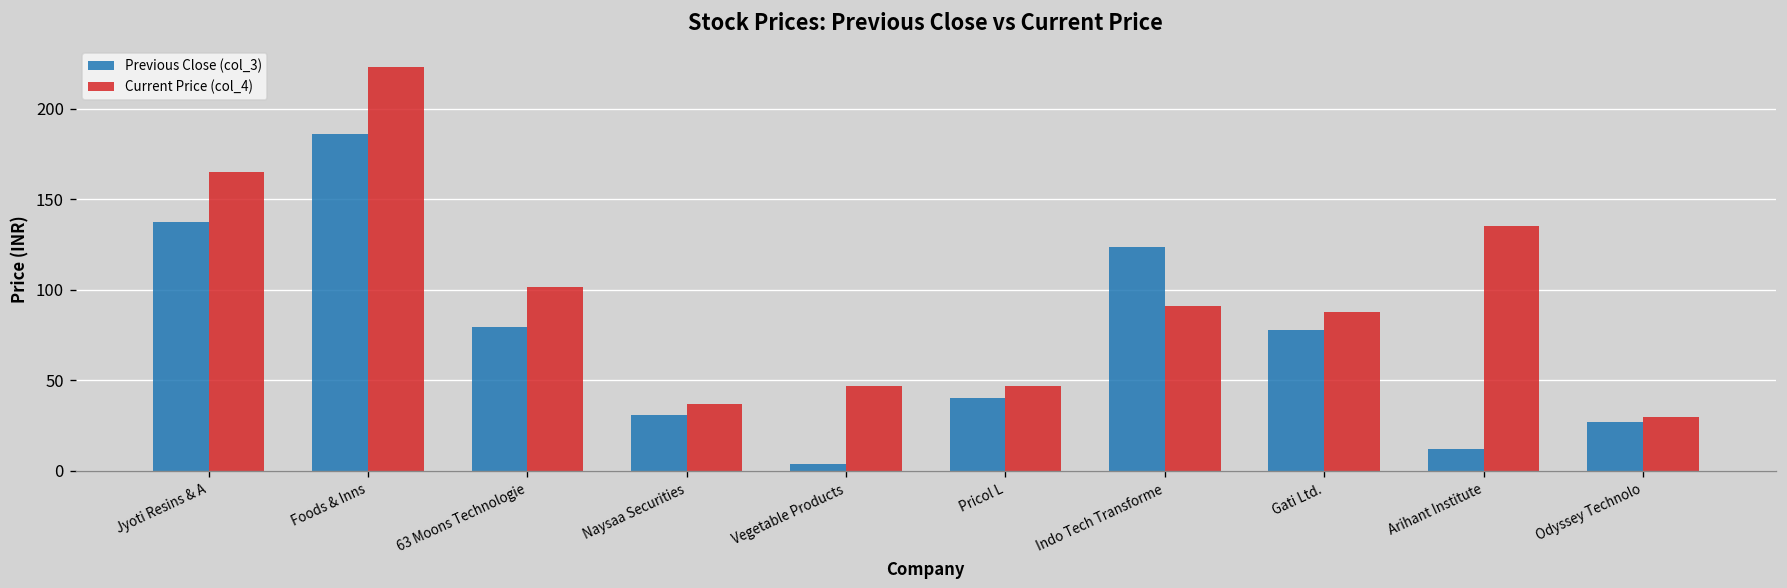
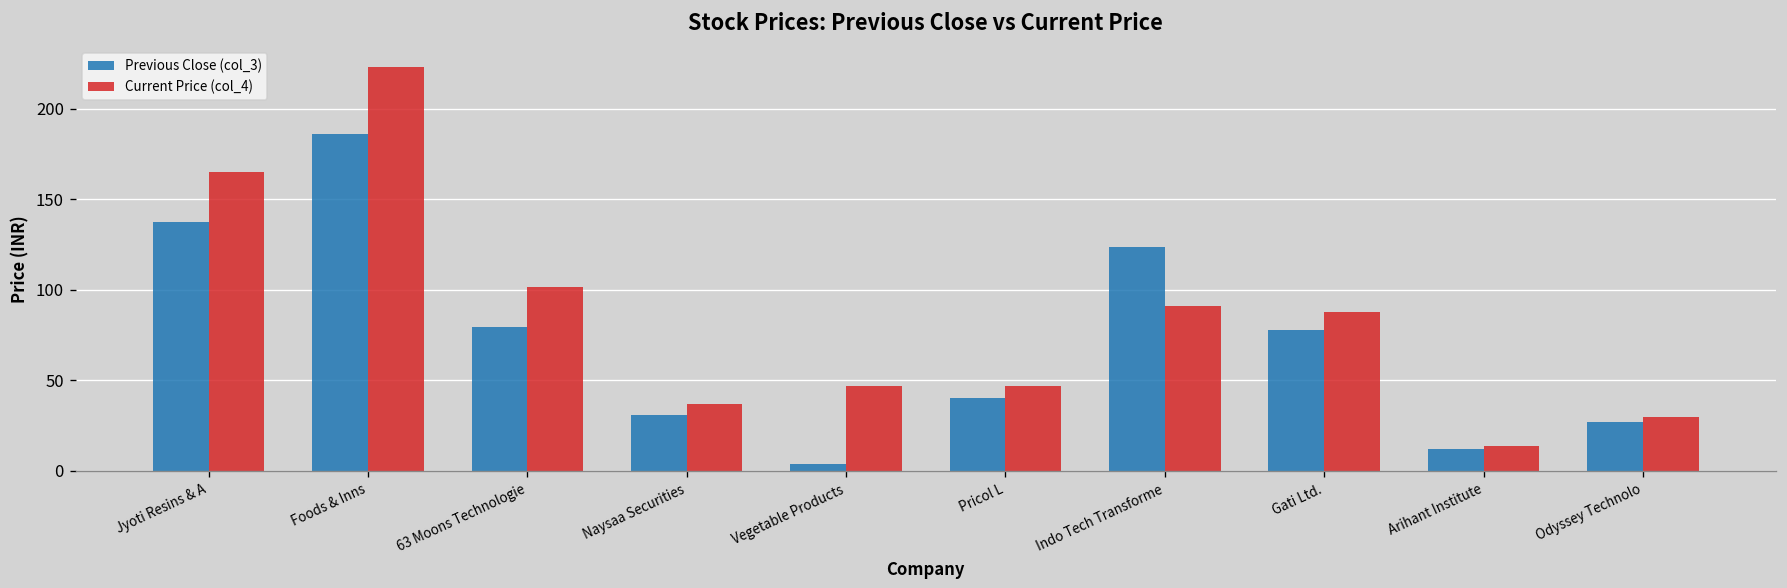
Current Price (col_4), Arihant Institute: 135 -> 14
